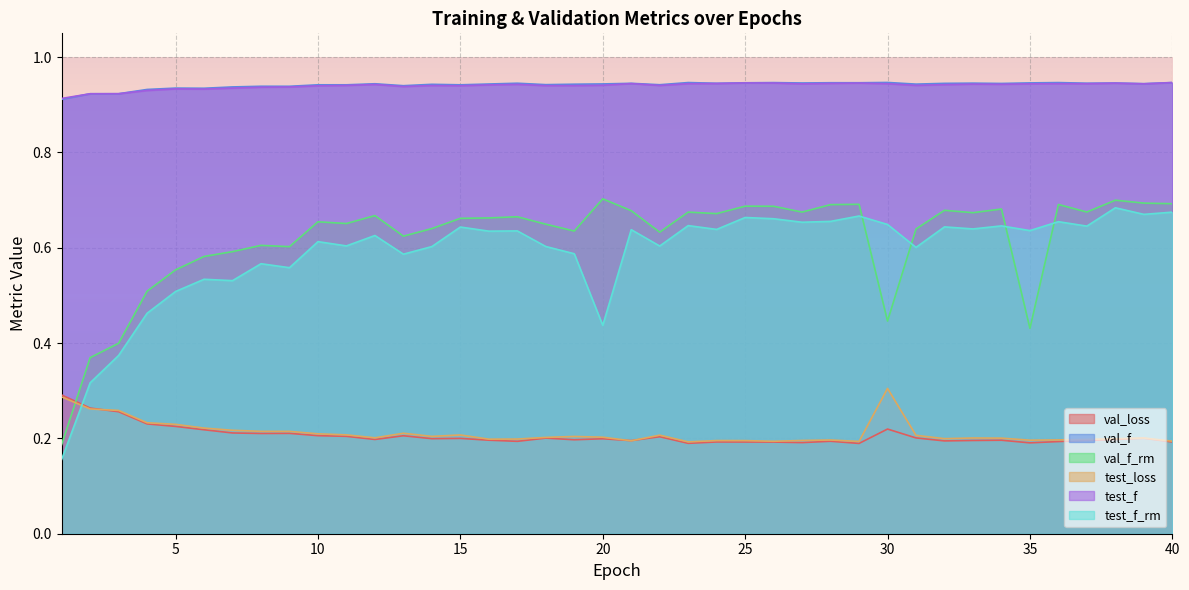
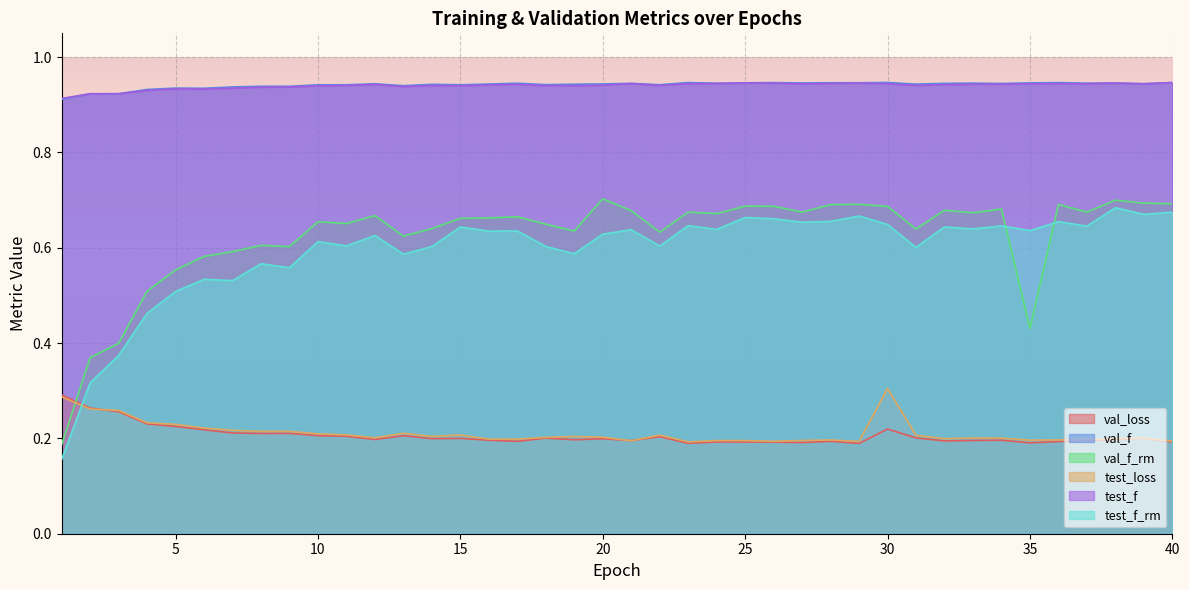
test_f_rm, 20: 0.44 -> 0.63
val_f_rm, 30: 0.45 -> 0.69
